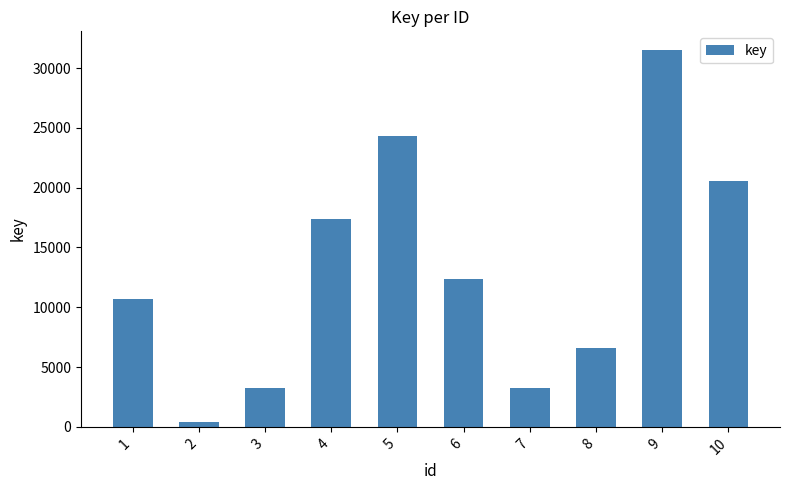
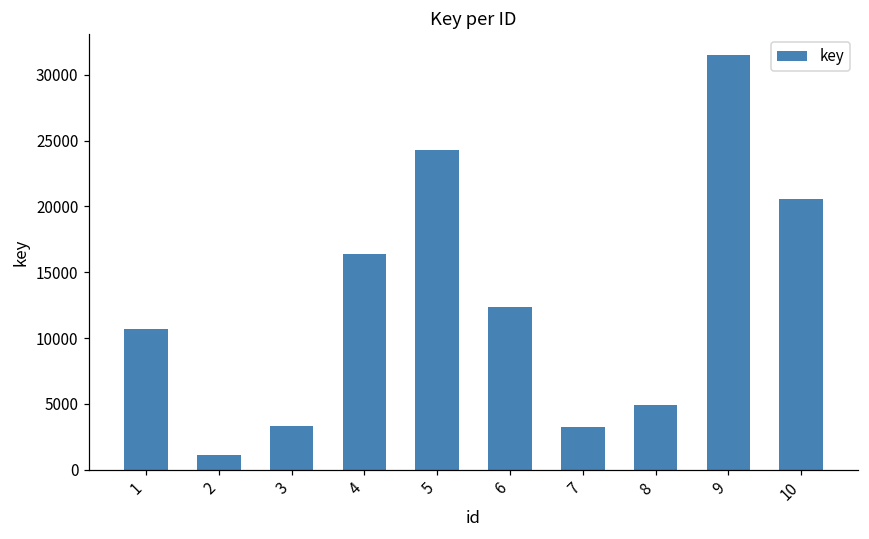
2: 400 -> 1100
4: 17300 -> 16400
8: 6600 -> 4900
